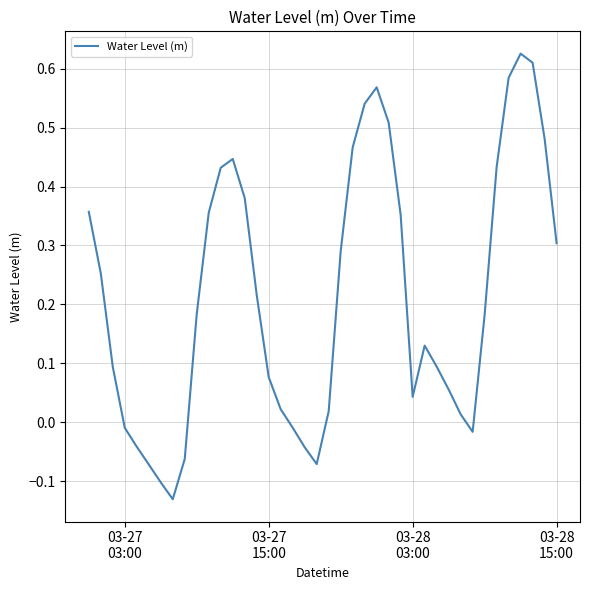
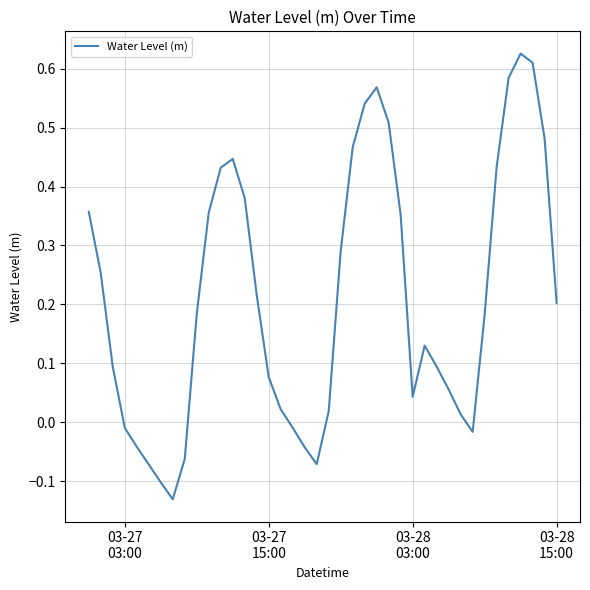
03-28 15:00: 0.30 -> 0.20
